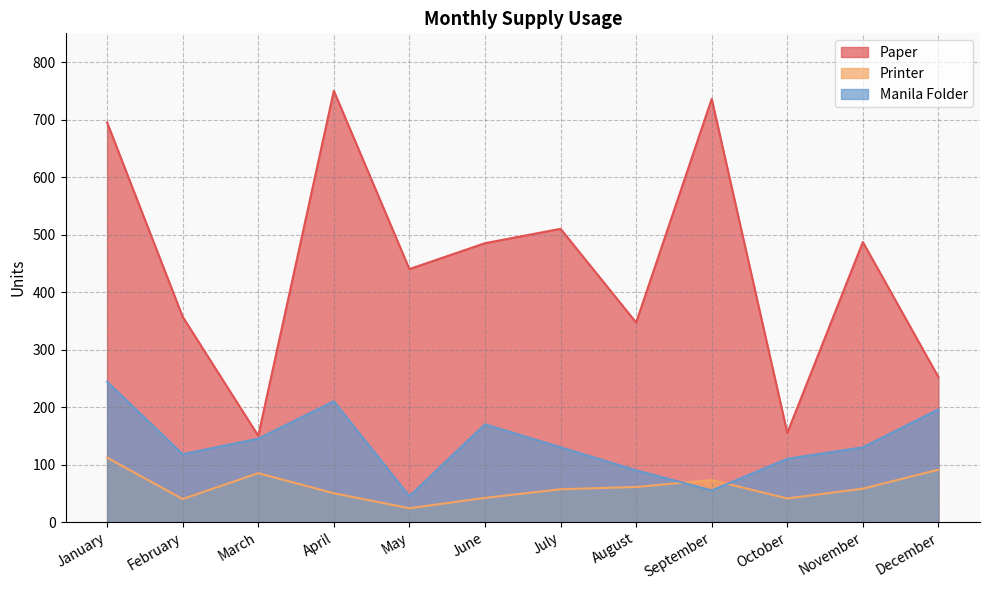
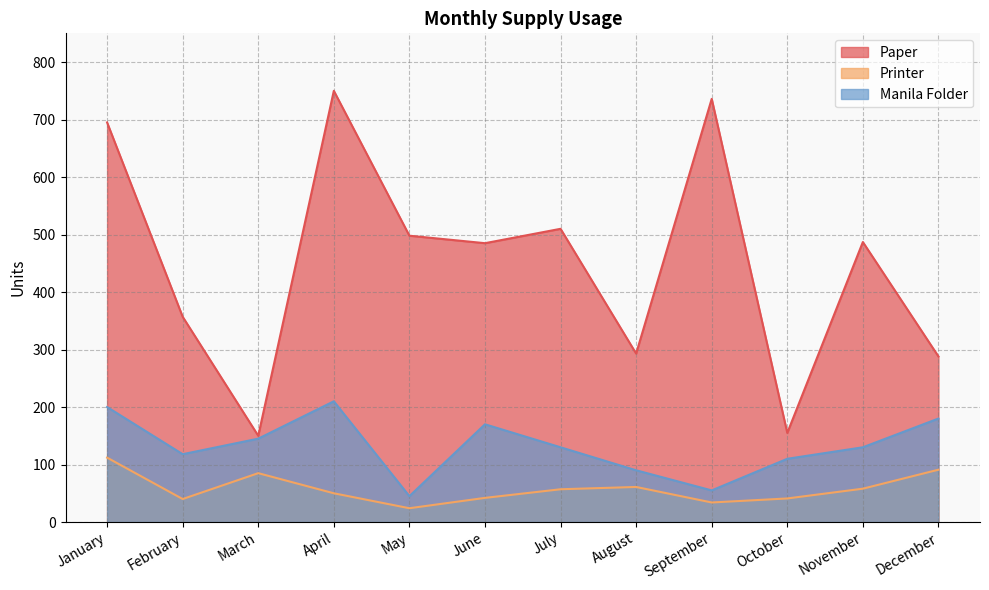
Manila Folder, January: 240 -> 200
Paper, May: 440 -> 500
Paper, August: 350 -> 290
Printer, September: 70 -> 30
Paper, December: 250 -> 290
Manila Folder, December: 200 -> 180
